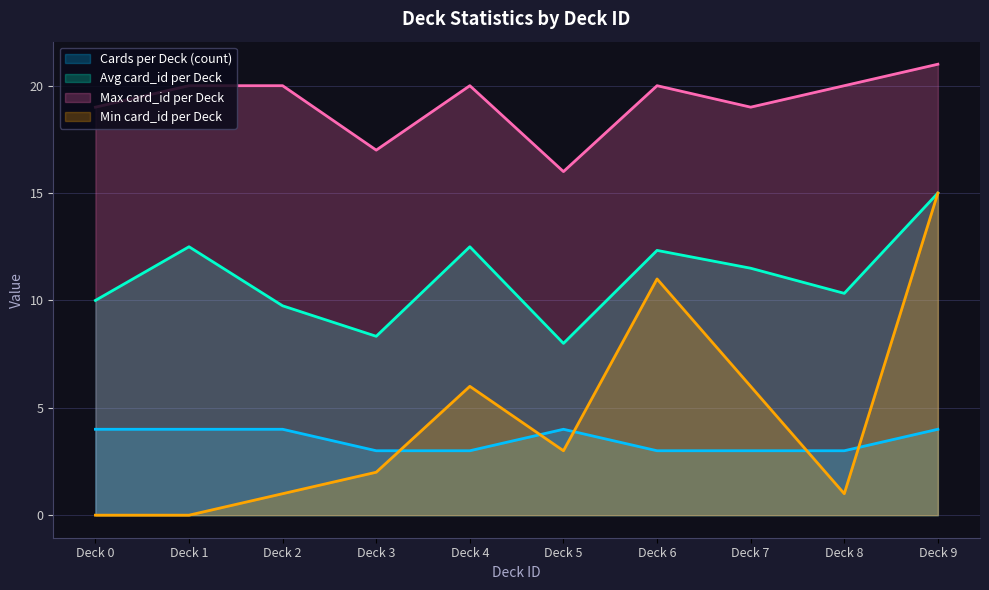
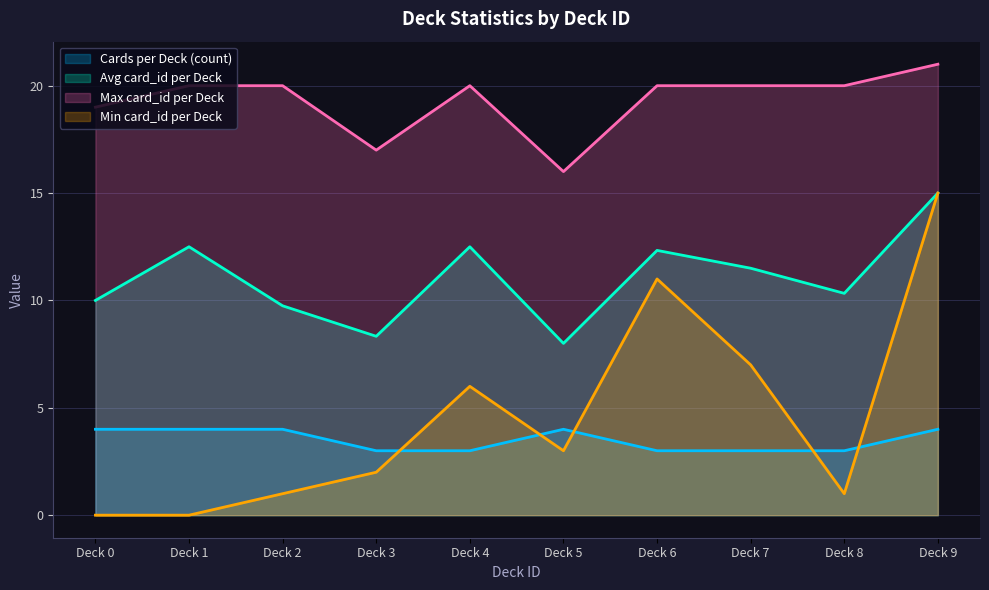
Max card_id per Deck, Deck 7: 19 -> 20
Min card_id per Deck, Deck 7: 6 -> 7
